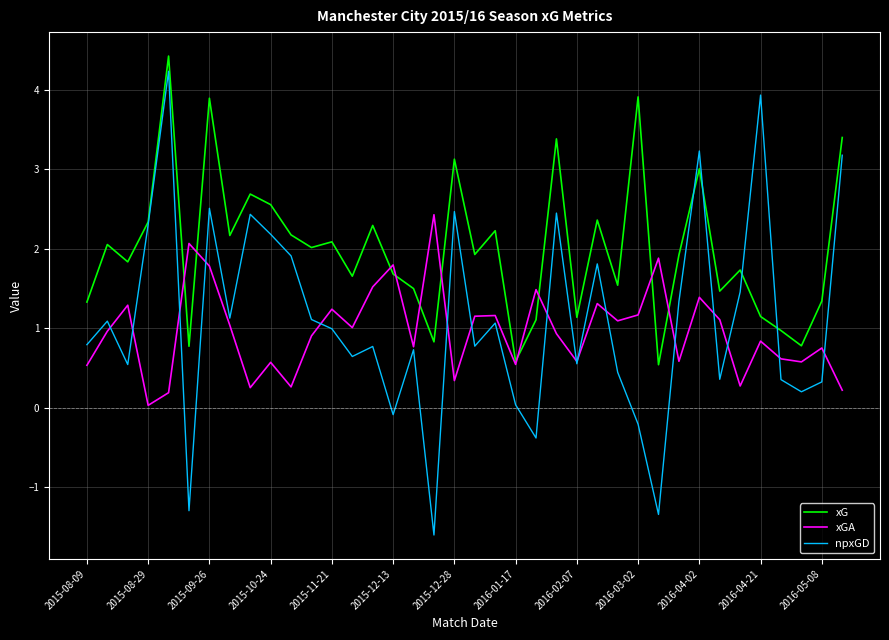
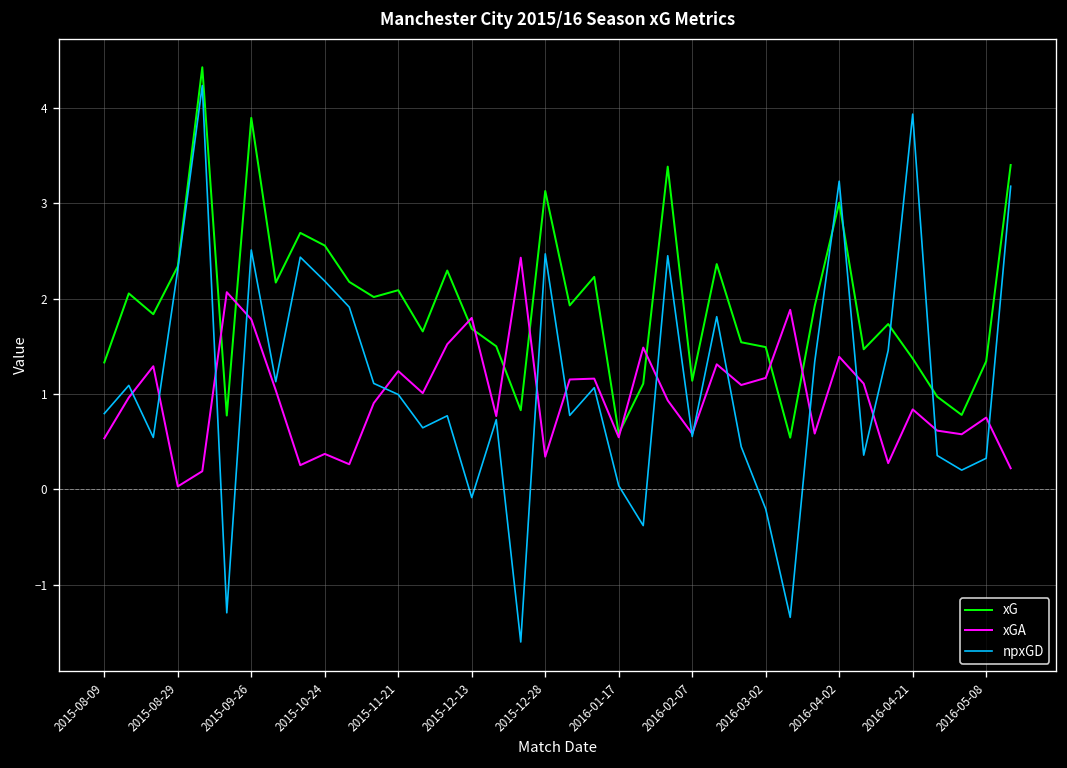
xGA, 2015-10-24: 0.6 -> 0.4
xG, 2016-03-02: 3.9 -> 1.5
xG, 2016-04-21: 1.1 -> 1.4
